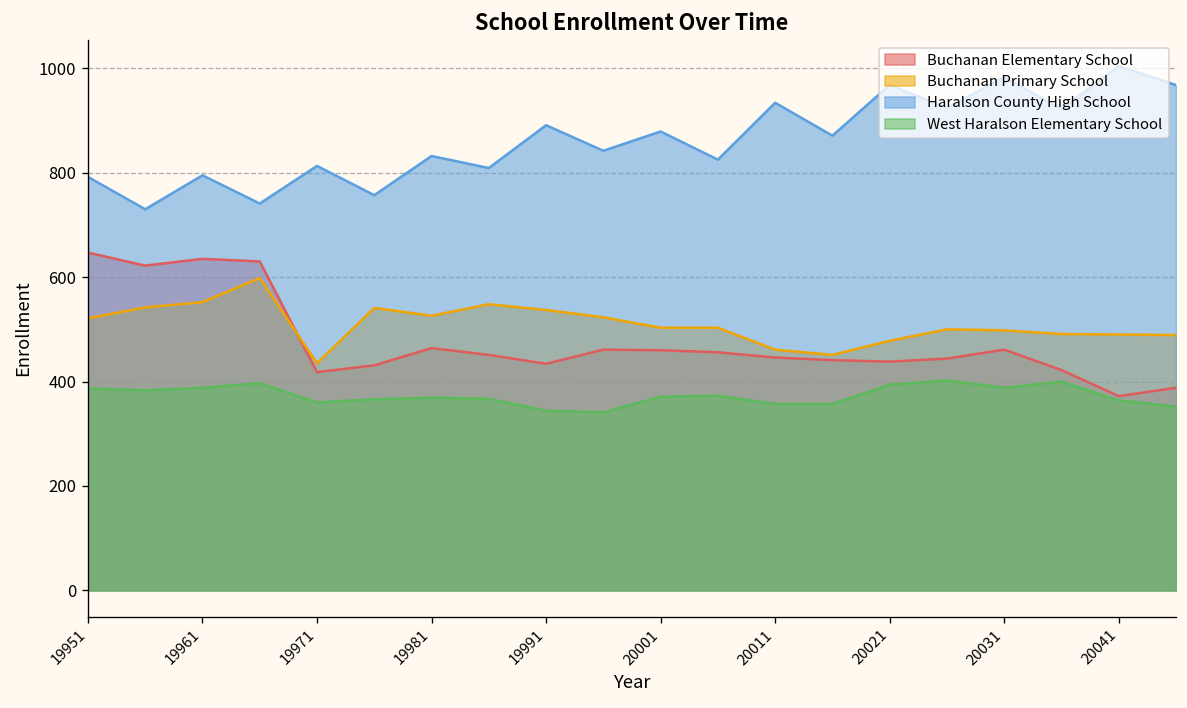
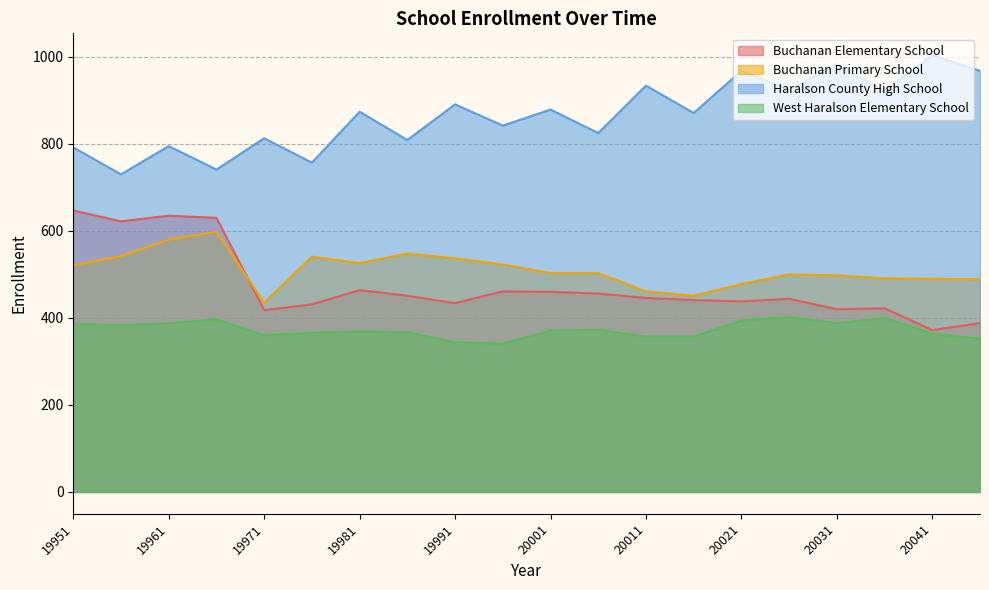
Buchanan Primary School, 19961: 550 -> 580
Haralson County High School, 19981: 830 -> 870
Buchanan Elementary School, 20031: 460 -> 420
